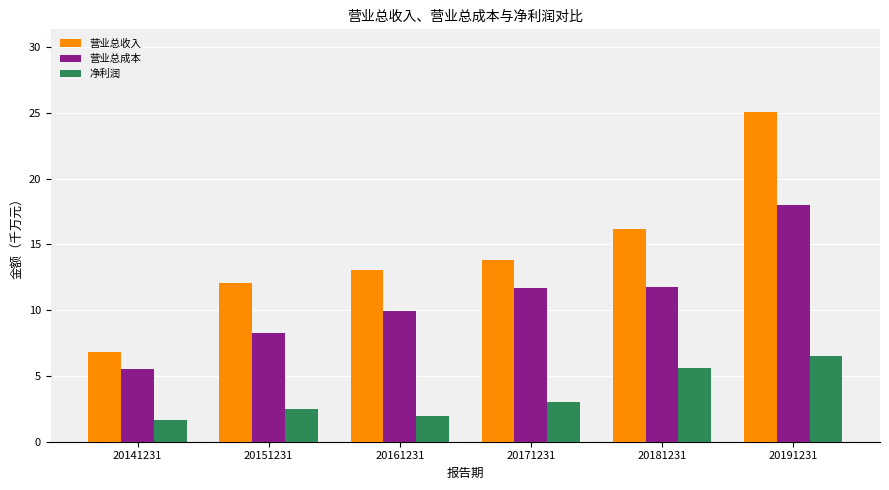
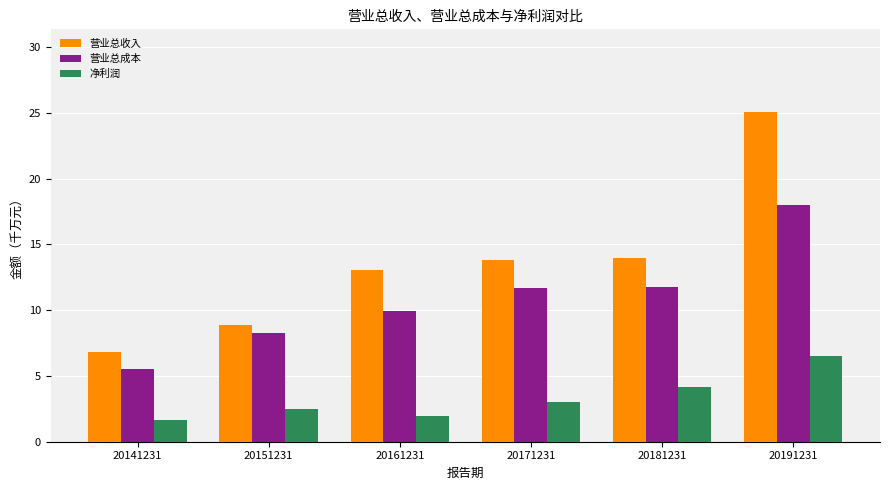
营业总收入, 20151231: 12.1 -> 8.8
营业总收入, 20181231: 16.2 -> 13.9
净利润, 20181231: 5.6 -> 4.1
